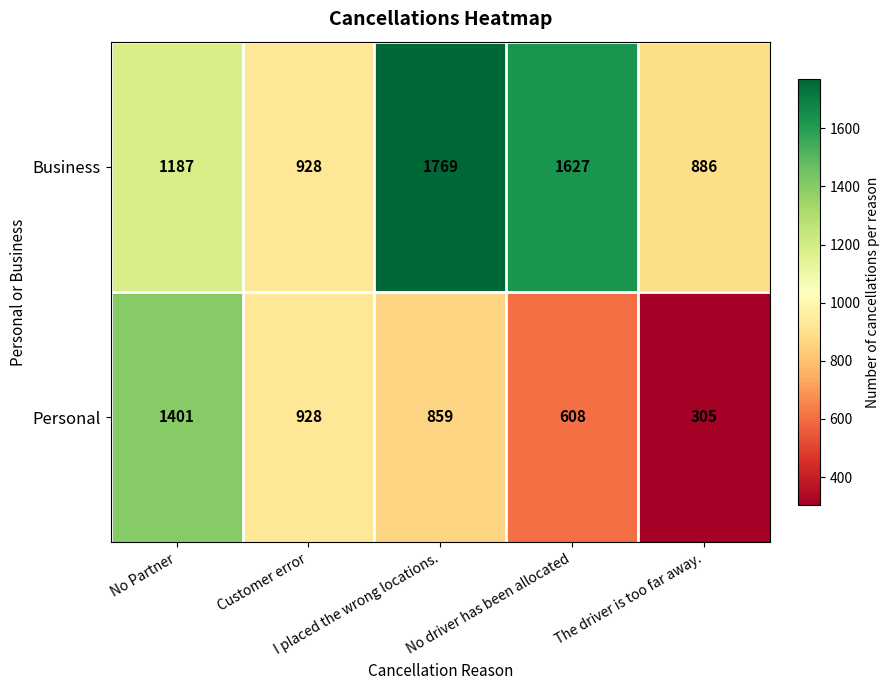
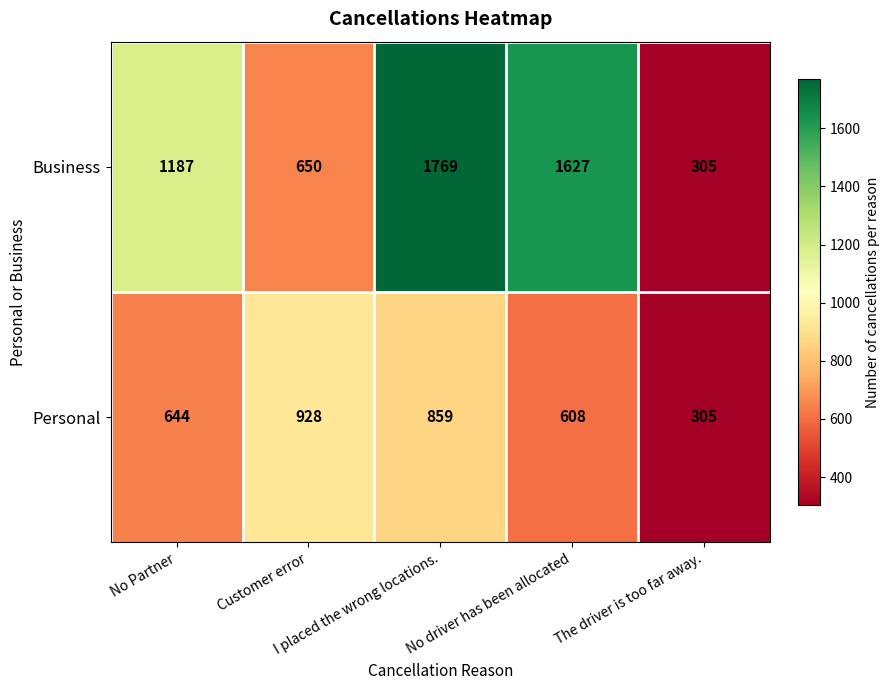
Business, Customer error: 928 -> 650
Business, The driver is too far away.: 886 -> 305
Personal, No Partner: 1401 -> 644
